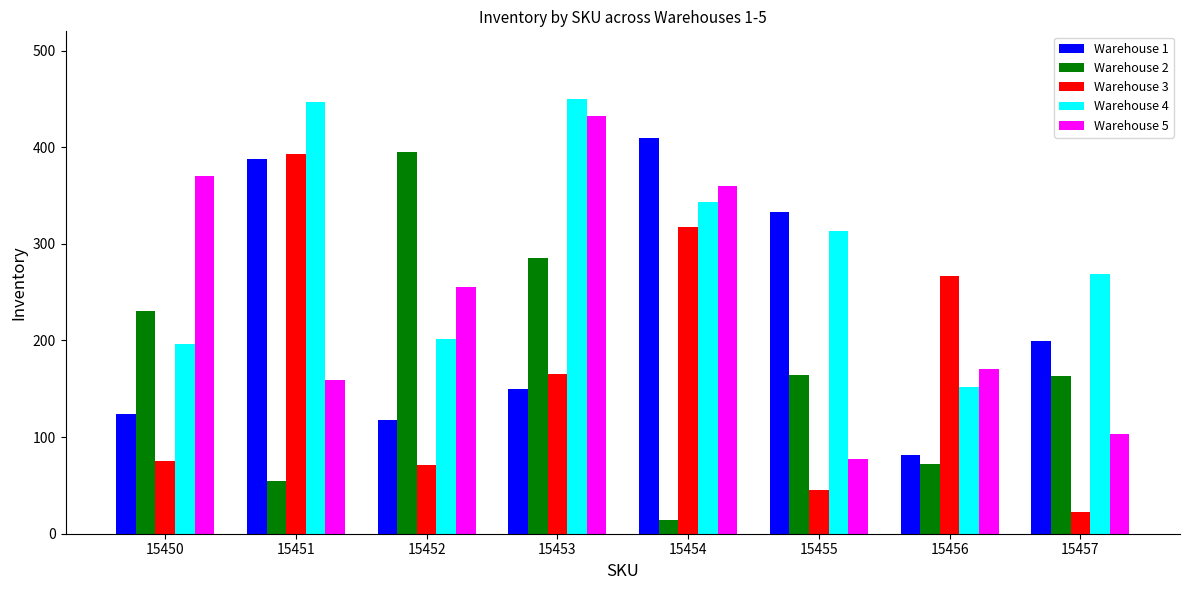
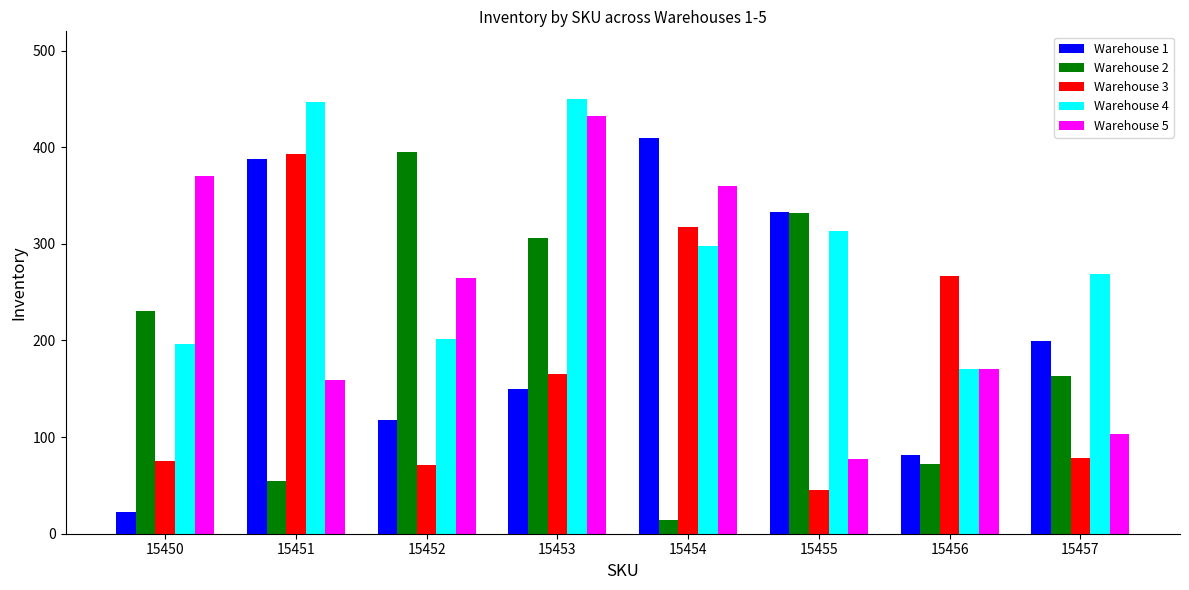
Warehouse 1, 15450: 120 -> 20
Warehouse 5, 15452: 260 -> 270
Warehouse 2, 15453: 290 -> 310
Warehouse 4, 15454: 340 -> 300
Warehouse 2, 15455: 160 -> 330
Warehouse 4, 15456: 150 -> 170
Warehouse 3, 15457: 20 -> 80
